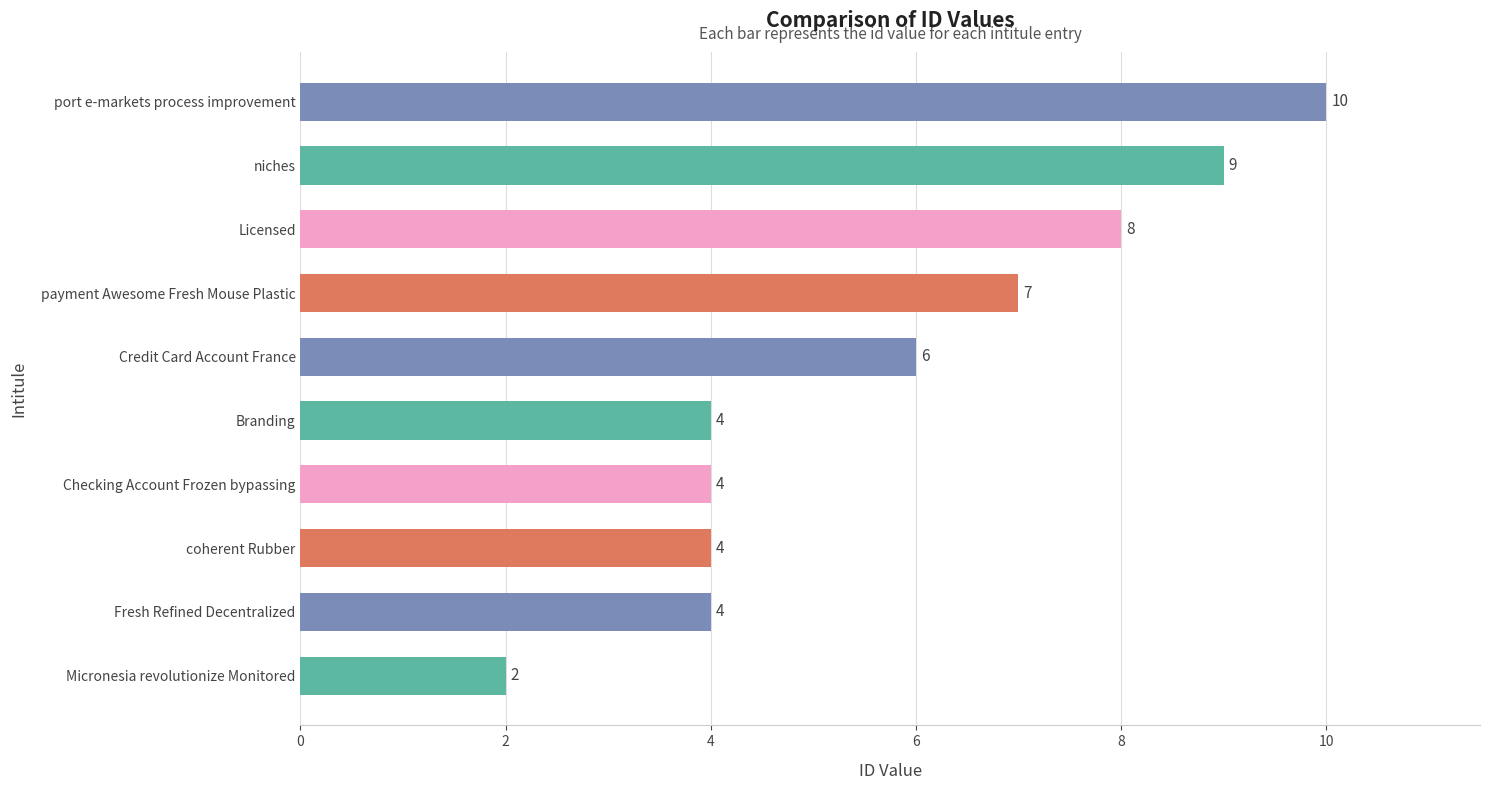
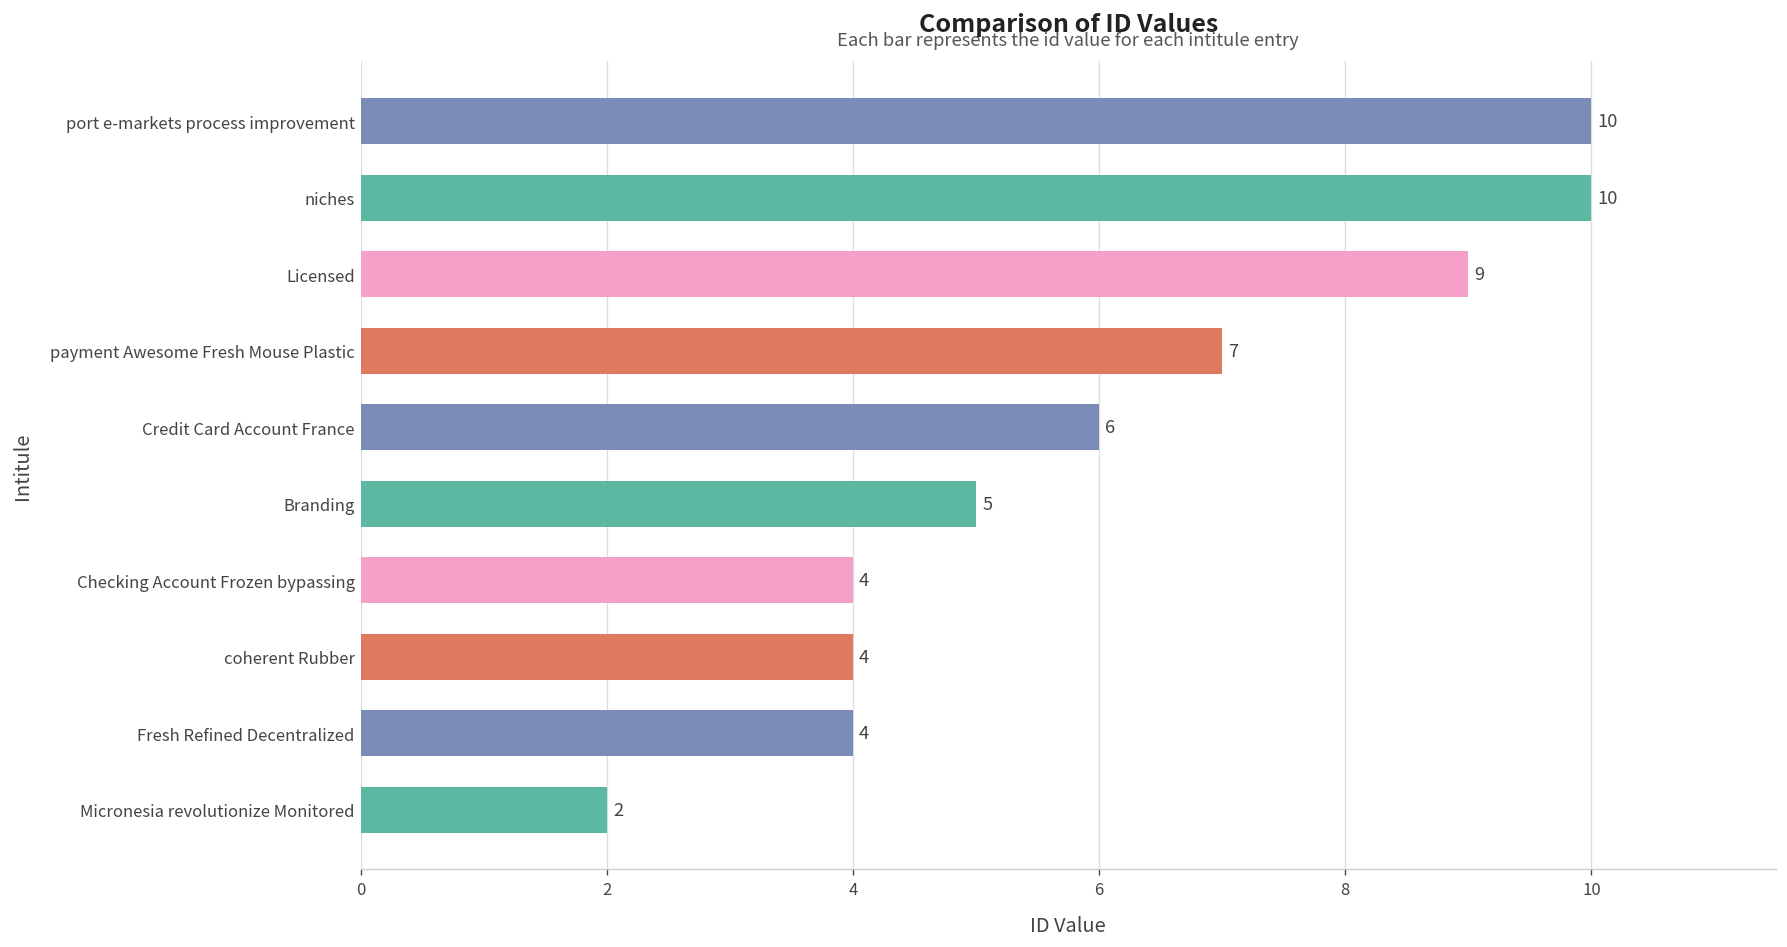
niches: 9 -> 10
Licensed: 8 -> 9
Branding: 4 -> 5
